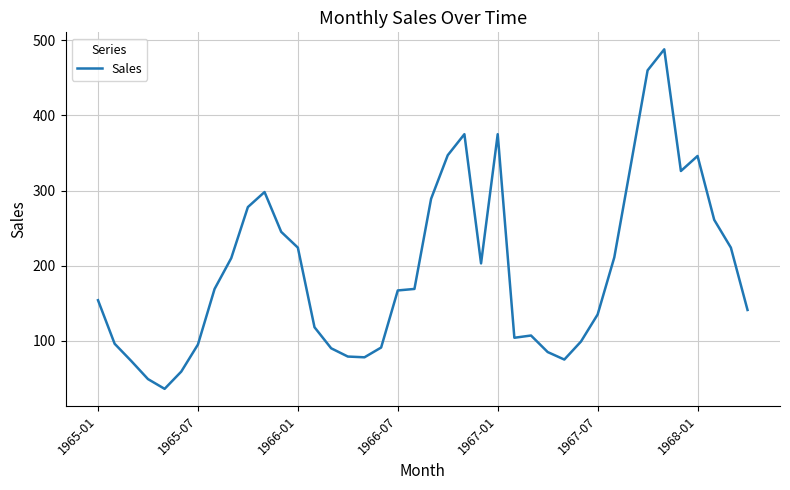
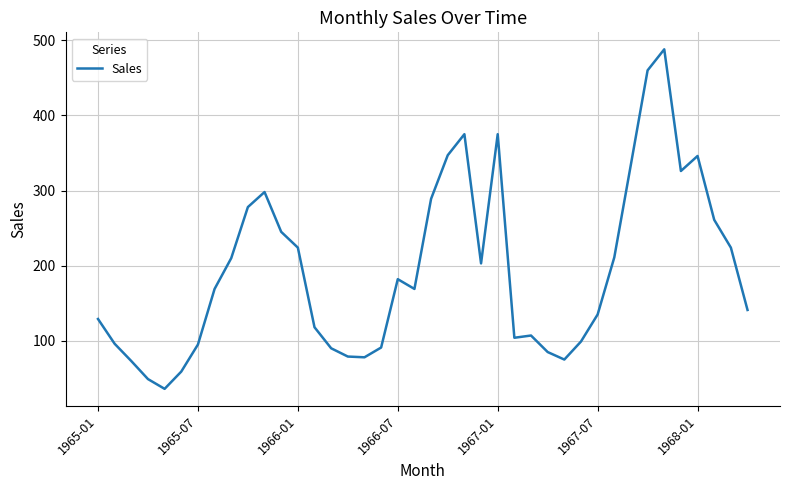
1965-01: 150 -> 130
1966-07: 170 -> 180
